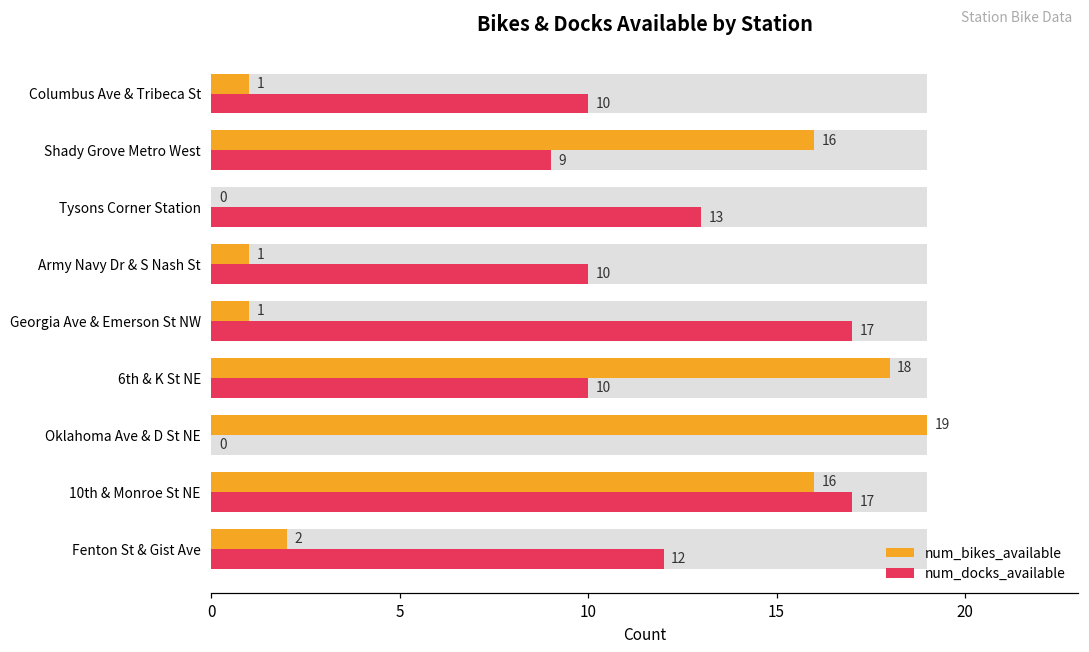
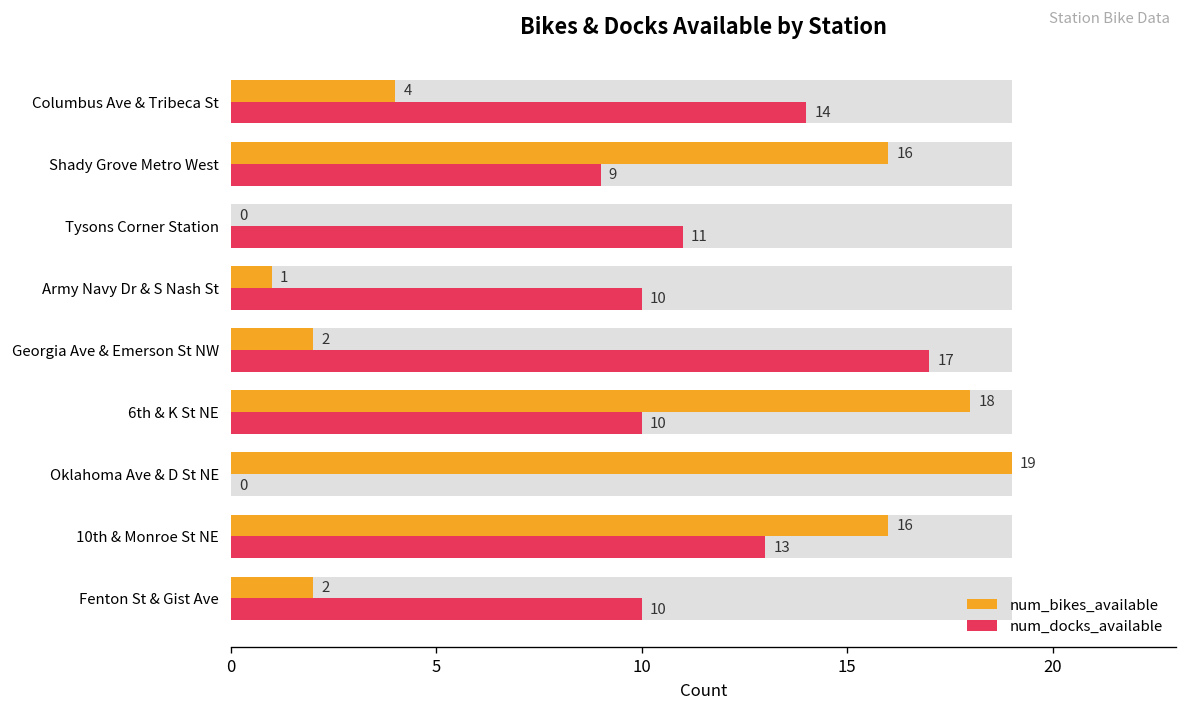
num_bikes_available, Columbus Ave & Tribeca St: 1 -> 4
num_docks_available, Columbus Ave & Tribeca St: 10 -> 14
num_docks_available, Tysons Corner Station: 13 -> 11
num_bikes_available, Georgia Ave & Emerson St NW: 1 -> 2
num_docks_available, 10th & Monroe St NE: 17 -> 13
num_docks_available, Fenton St & Gist Ave: 12 -> 10
